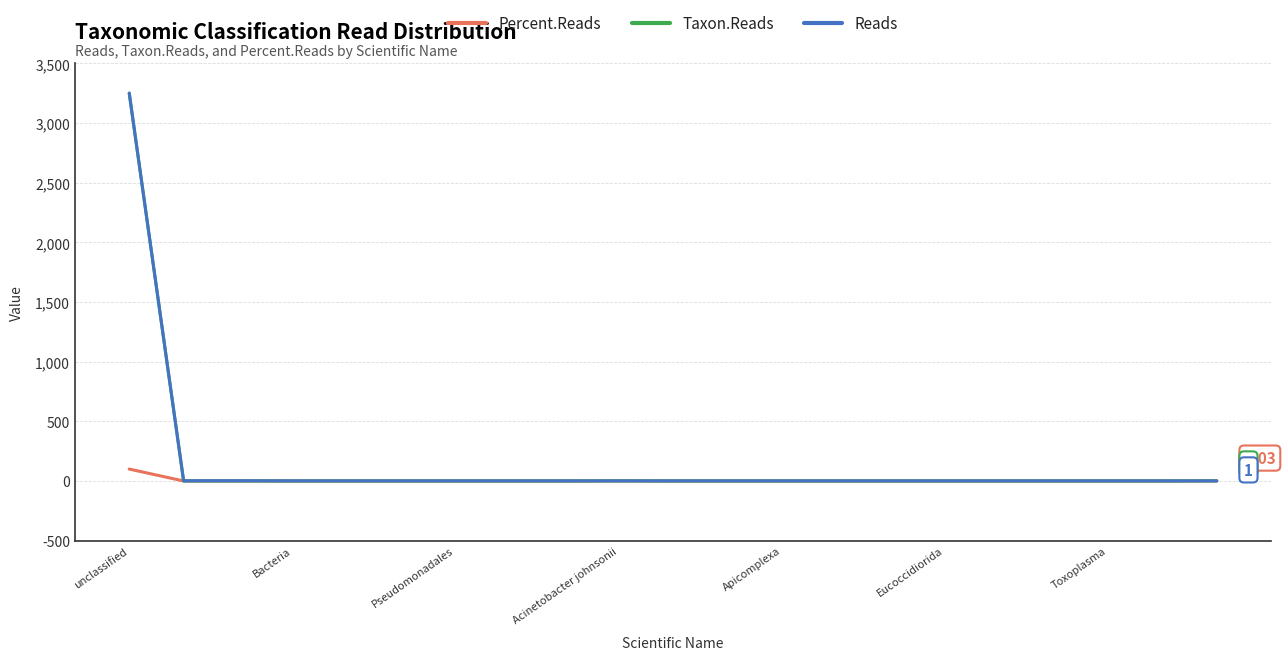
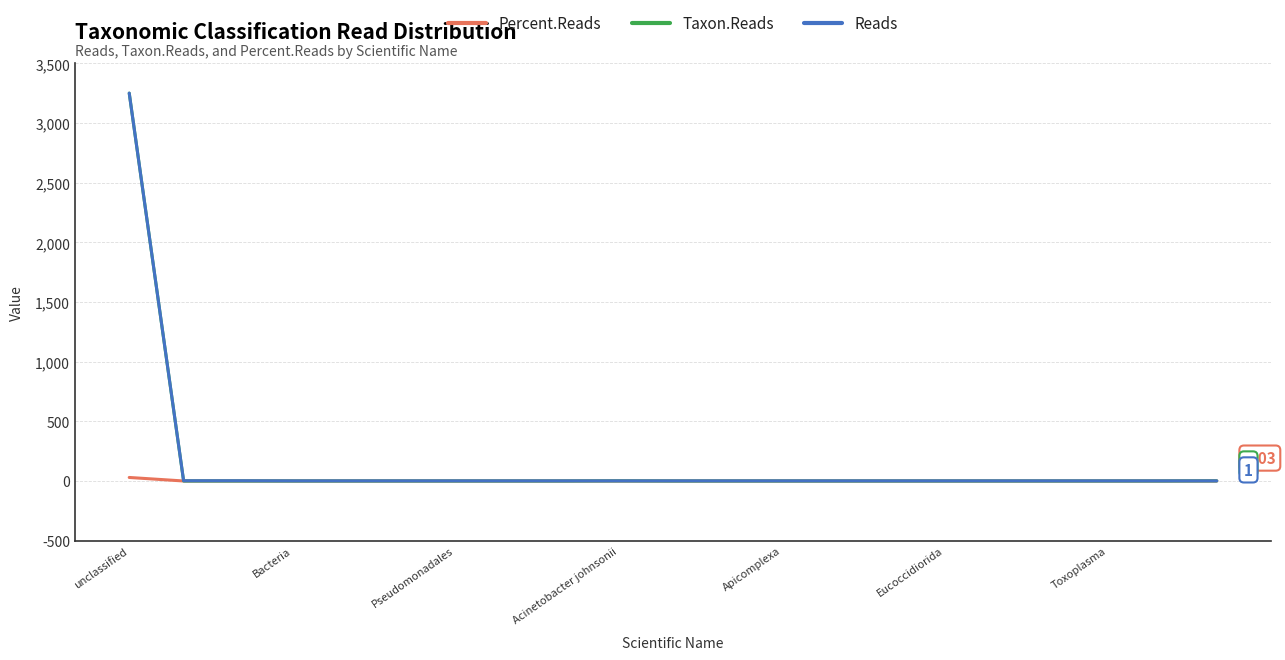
Percent.Reads, unclassified: 100 -> 30
